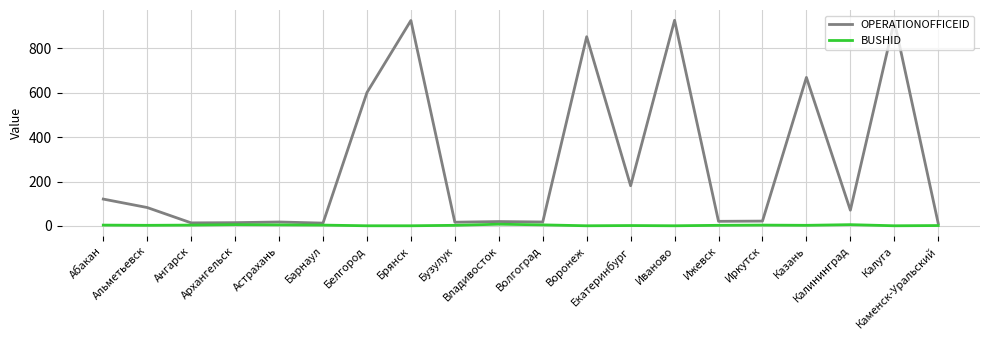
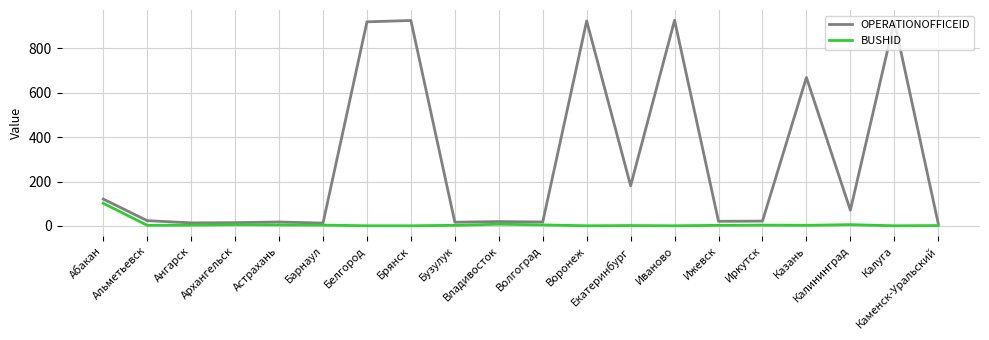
BUSHID, Абакан: 0 -> 100
OPERATIONOFFICEID, Альметьевск: 80 -> 20
OPERATIONOFFICEID, Белгород: 600 -> 920
OPERATIONOFFICEID, Воронеж: 850 -> 920
